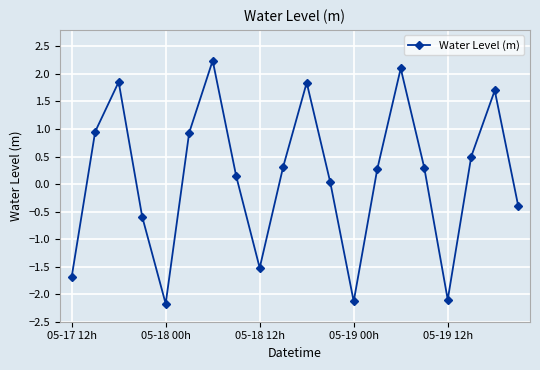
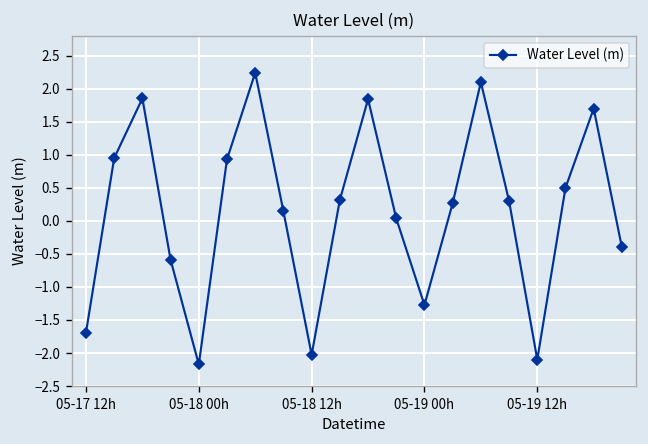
05-18 12h: -1.5 -> -2.0
05-19 00h: -2.1 -> -1.3
